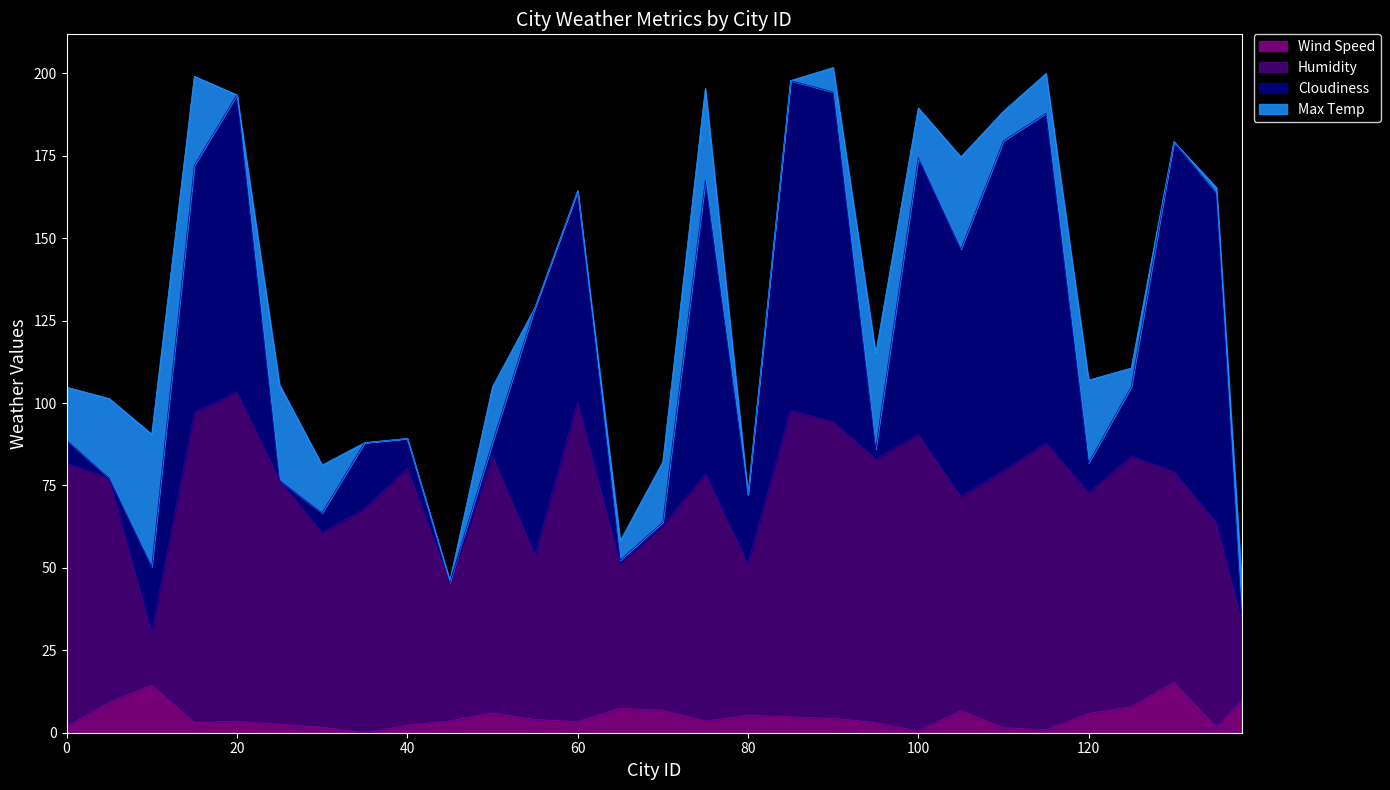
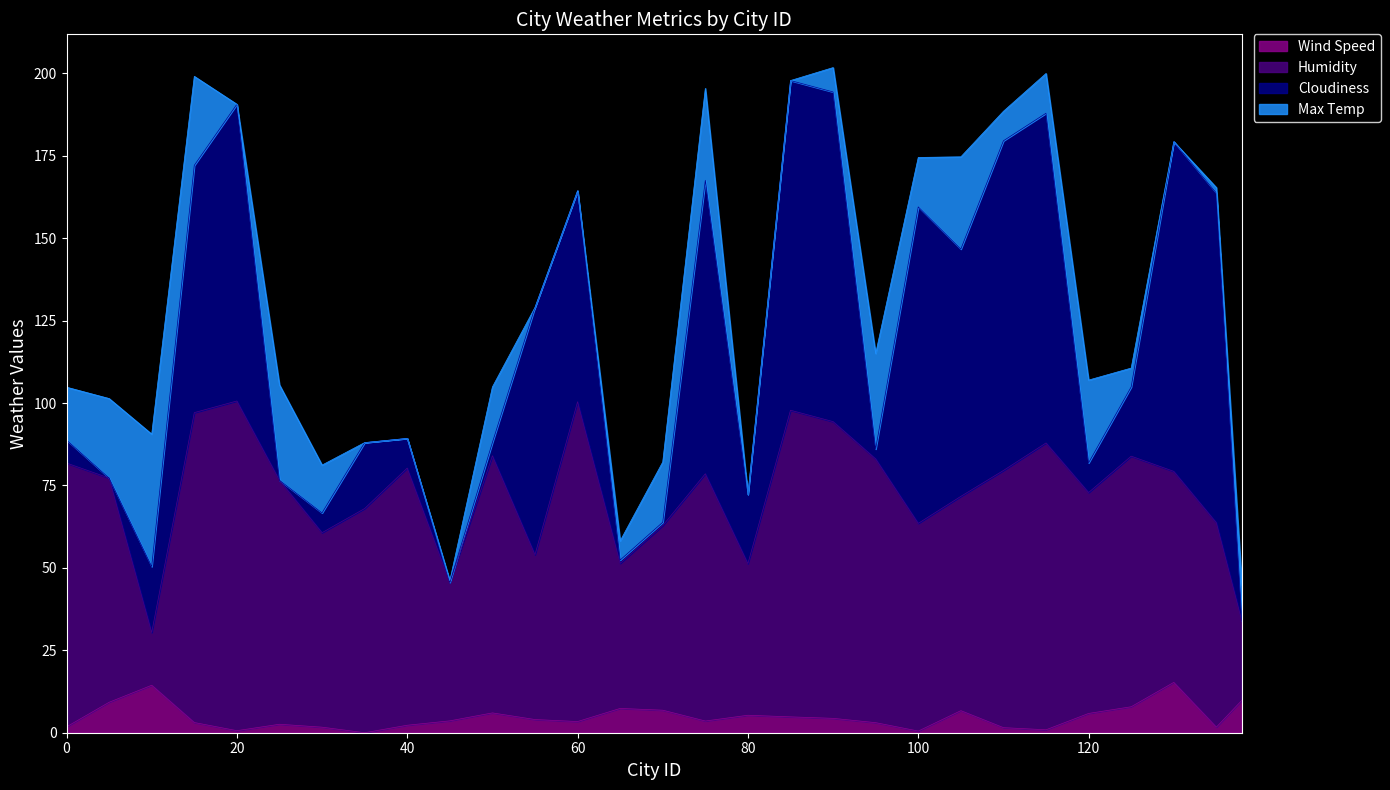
Wind Speed, 20: 3 -> 1
Humidity, 100: 90 -> 63
Cloudiness, 100: 84 -> 96
